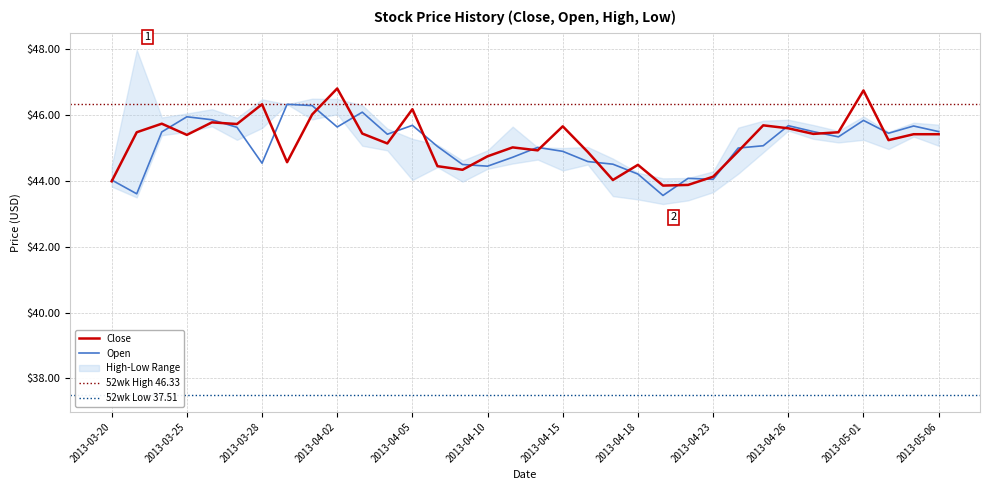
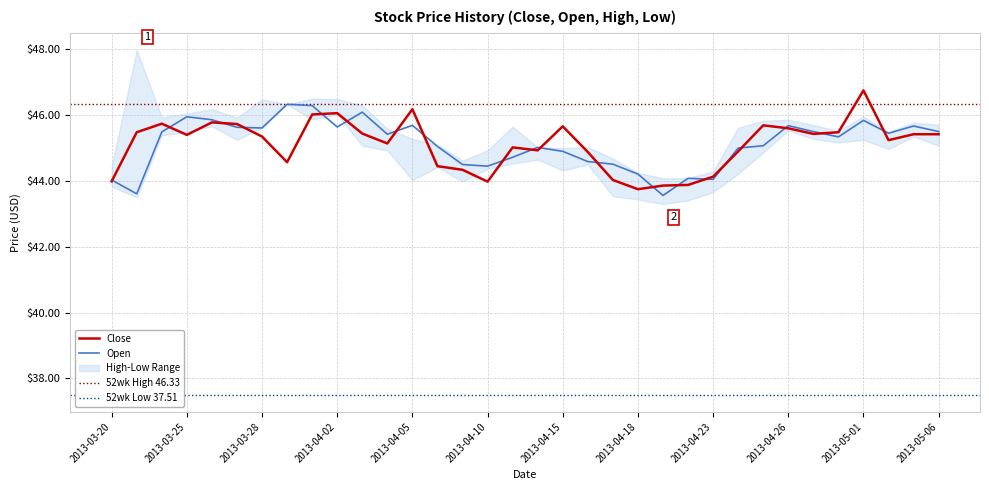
Close, 2013-03-28: $46.3 -> $45.4
Open, 2013-03-28: $44.5 -> $45.6
Close, 2013-04-02: $46.8 -> $46.1
Close, 2013-04-10: $44.8 -> $44.0
Close, 2013-04-18: $44.5 -> $43.8
